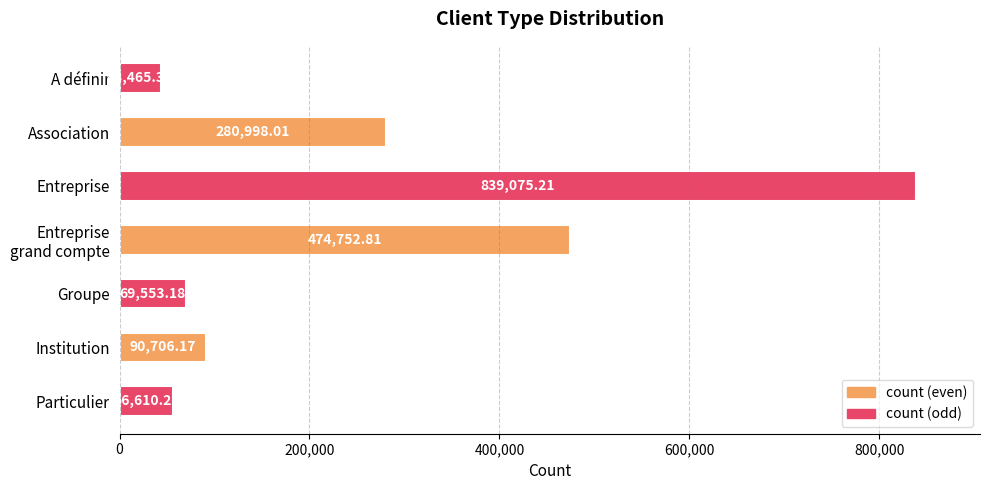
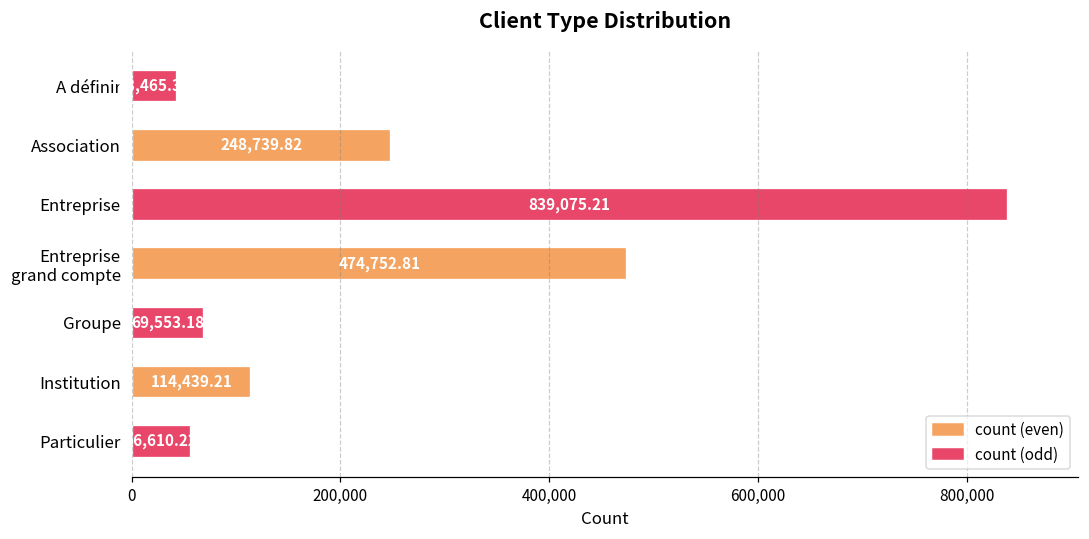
Association: 280,998.01 -> 248,739.82
Institution: 90,706.17 -> 114,439.21
